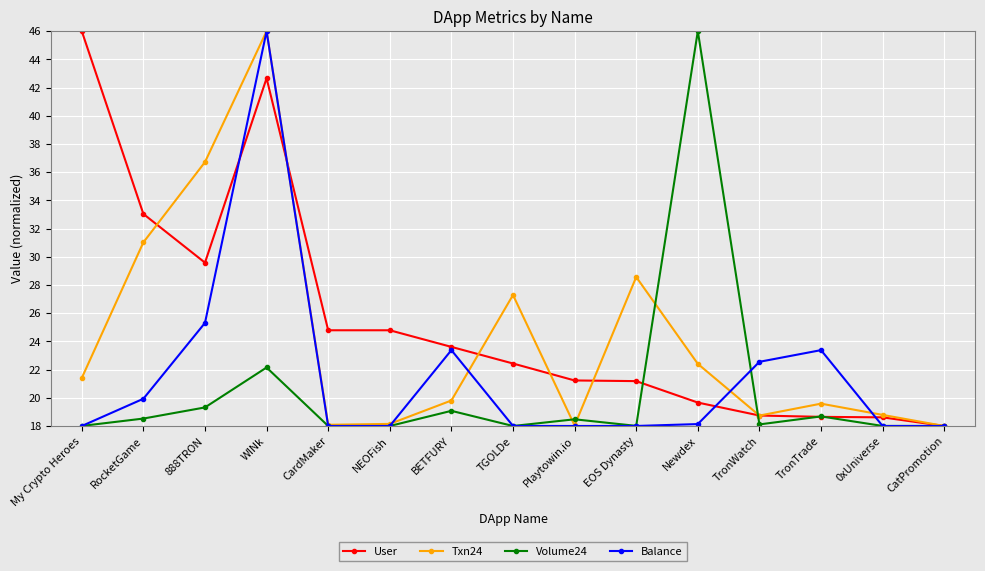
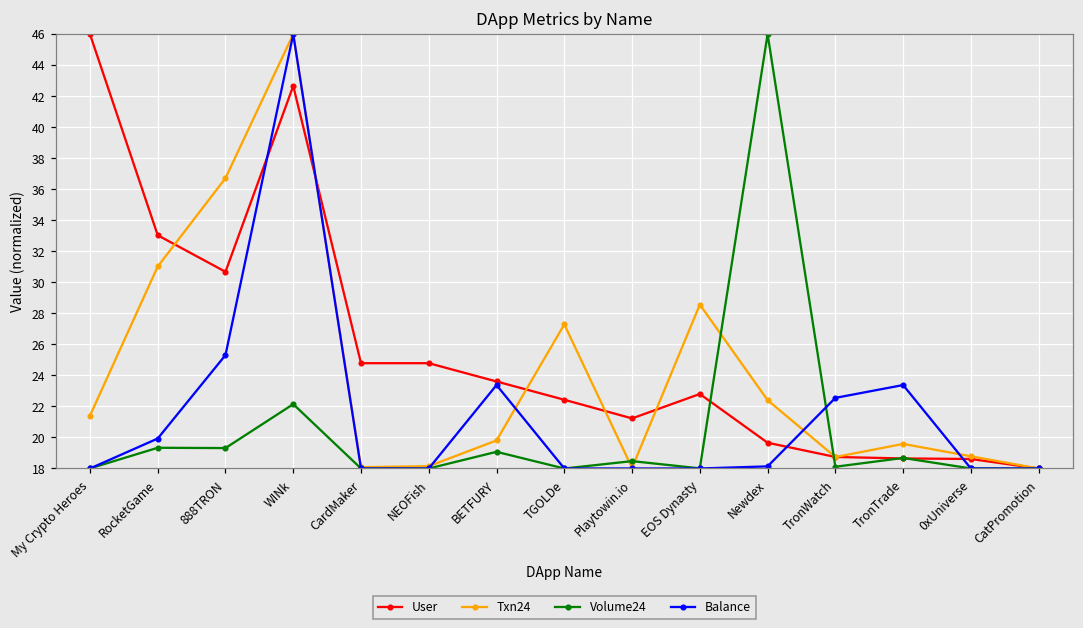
Volume24, RocketGame: 18.5 -> 19.3
User, 888TRON: 29.6 -> 30.7
User, EOS Dynasty: 21.2 -> 22.8
